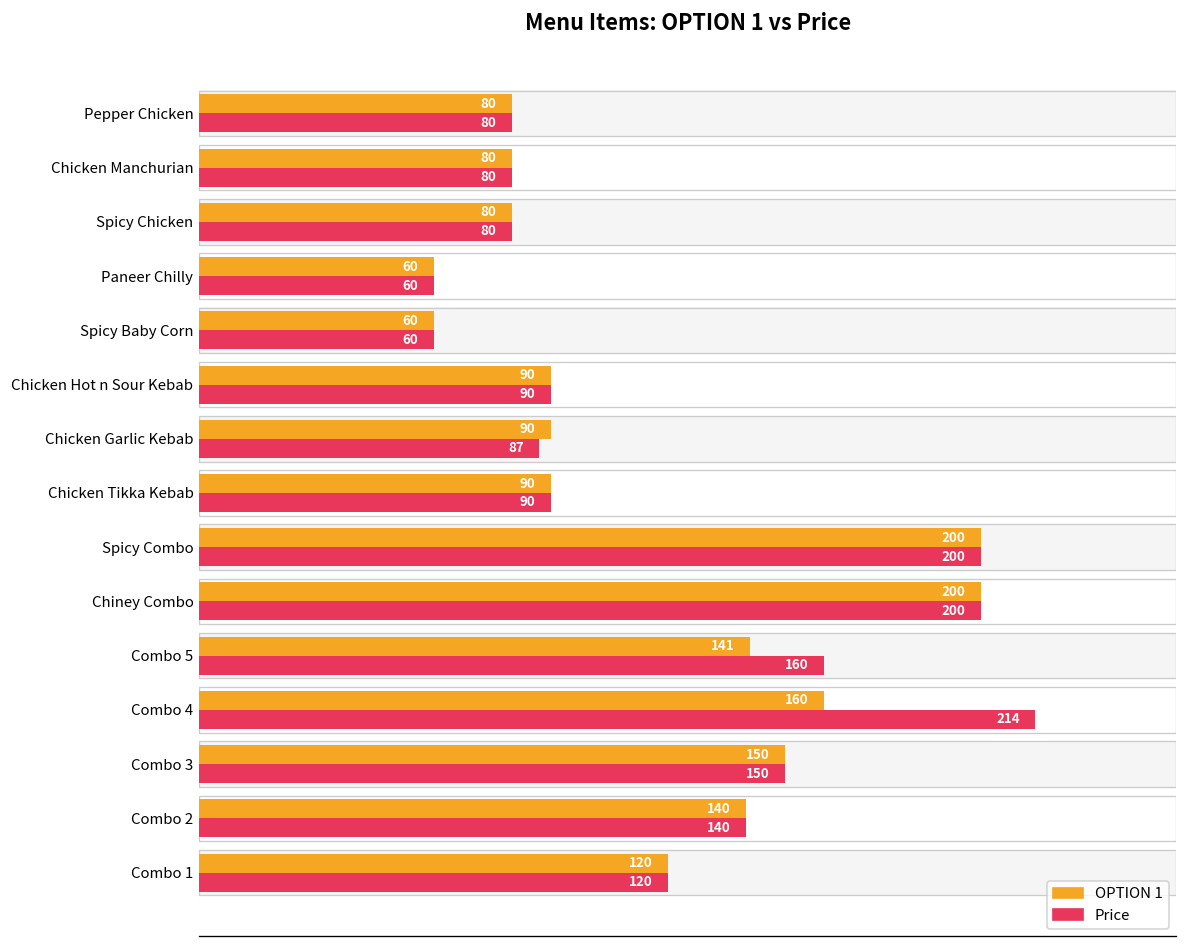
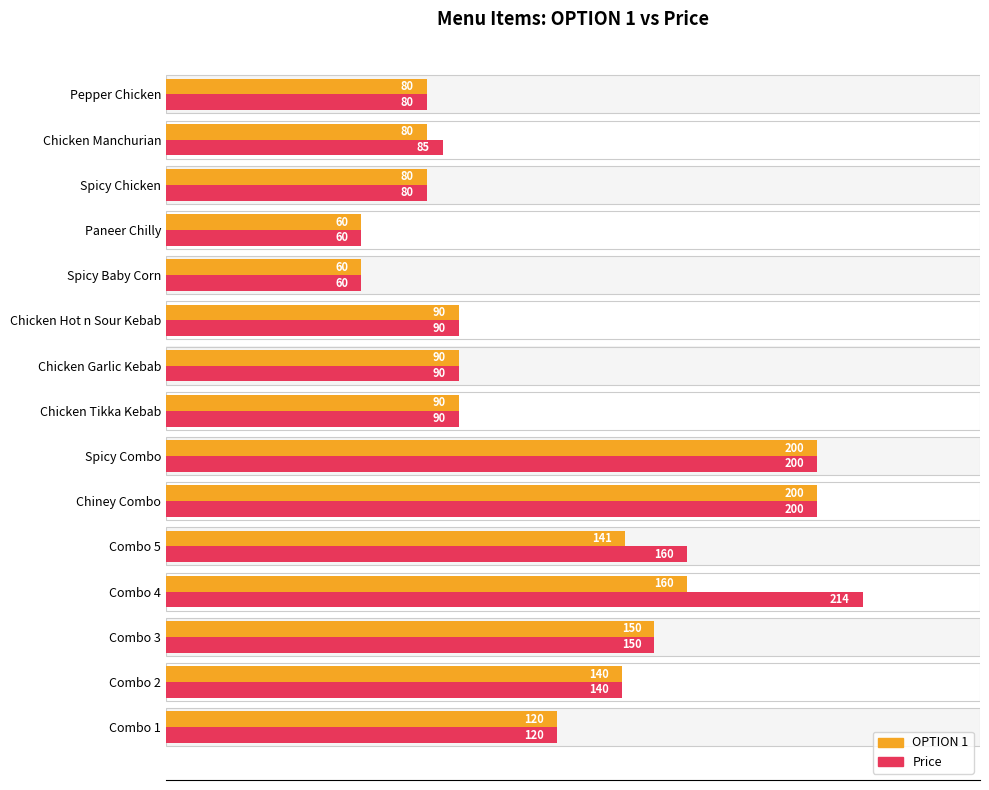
Price, Chicken Manchurian: 80 -> 85
Price, Chicken Garlic Kebab: 87 -> 90
